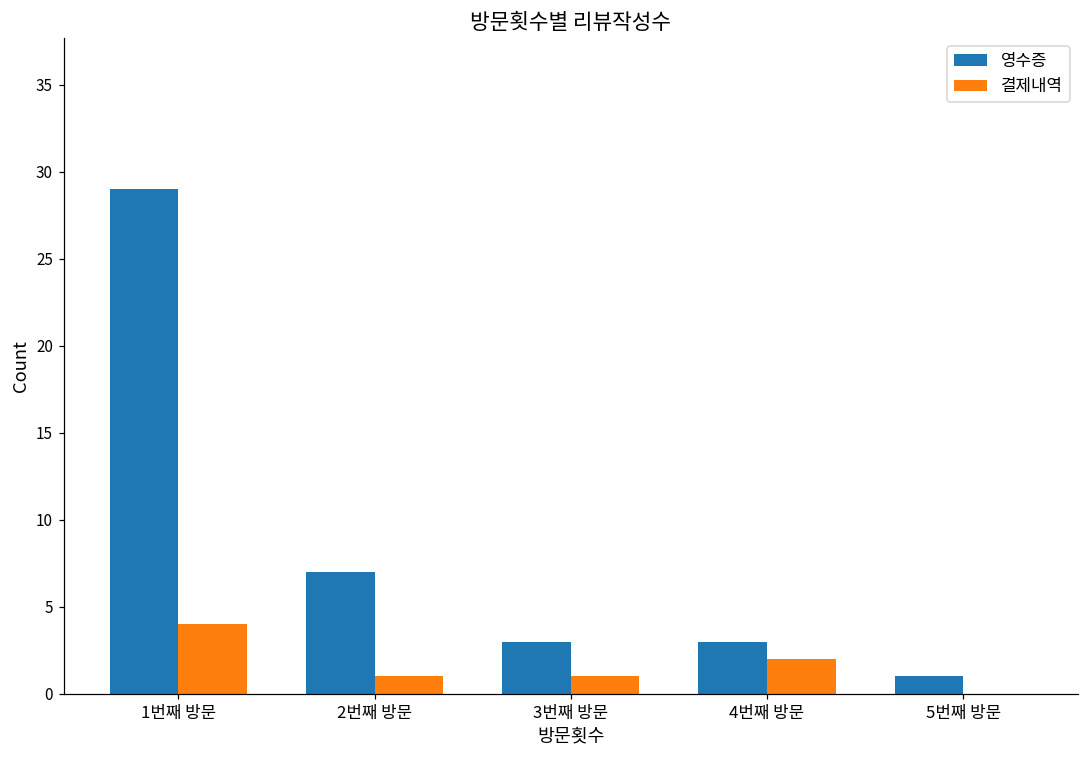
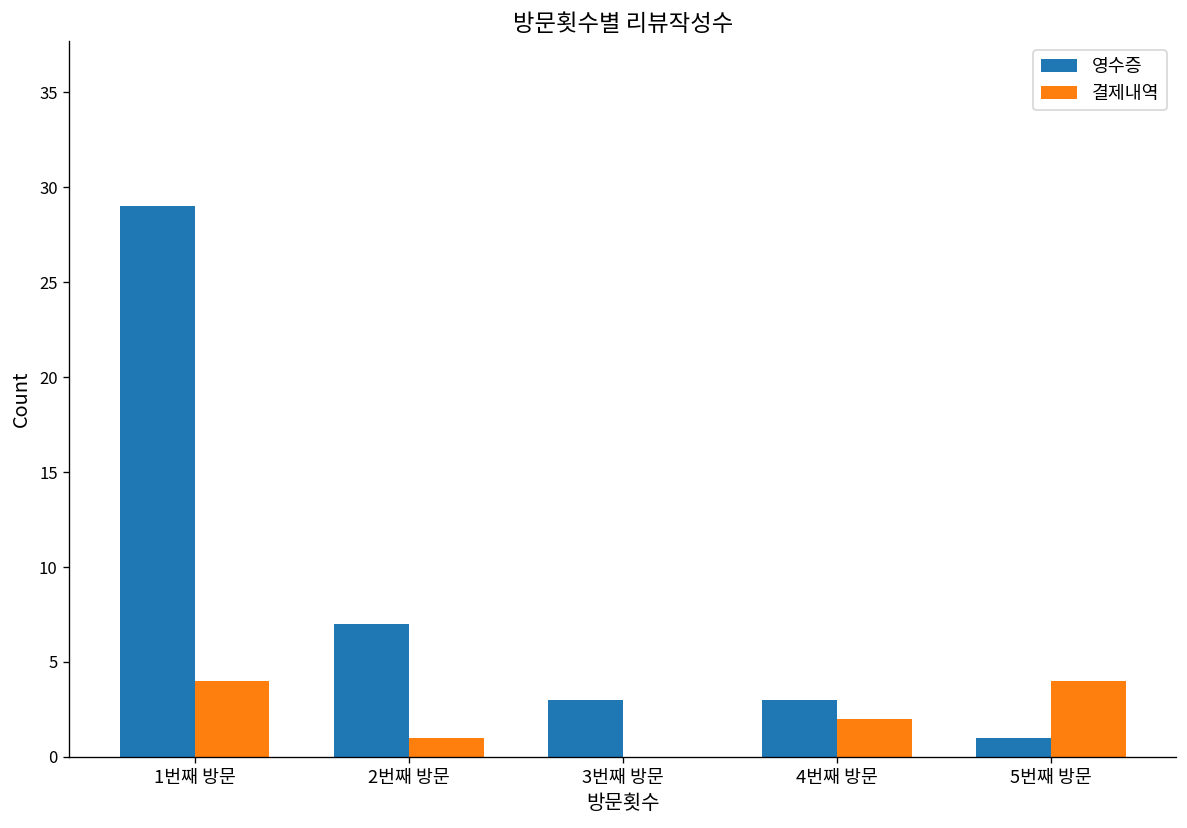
결제내역, 3번째 방문: 1 -> 0
결제내역, 5번째 방문: 0 -> 4
